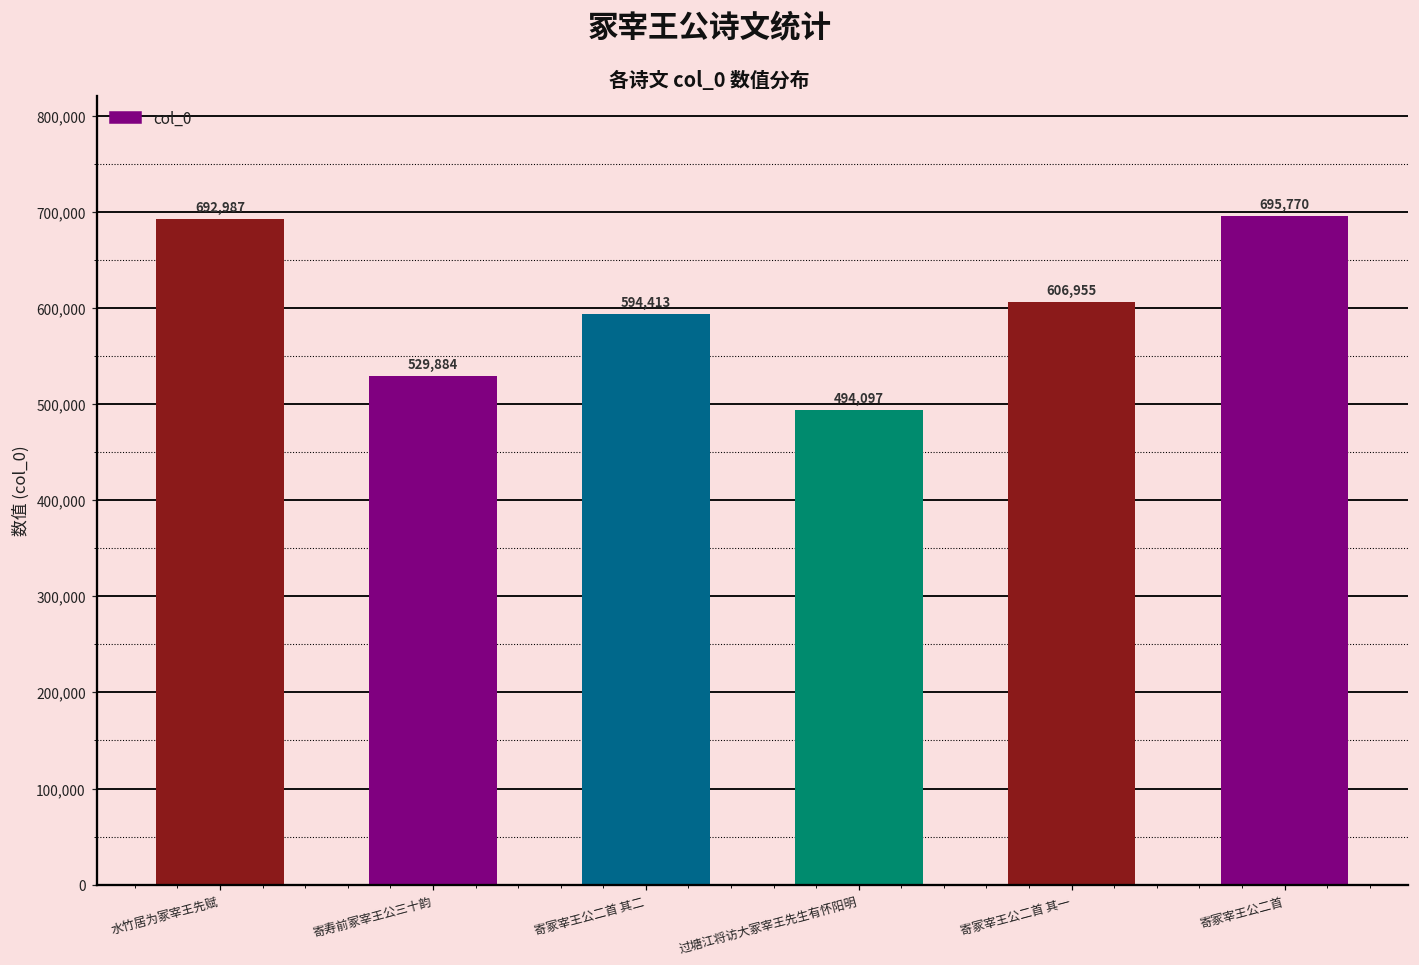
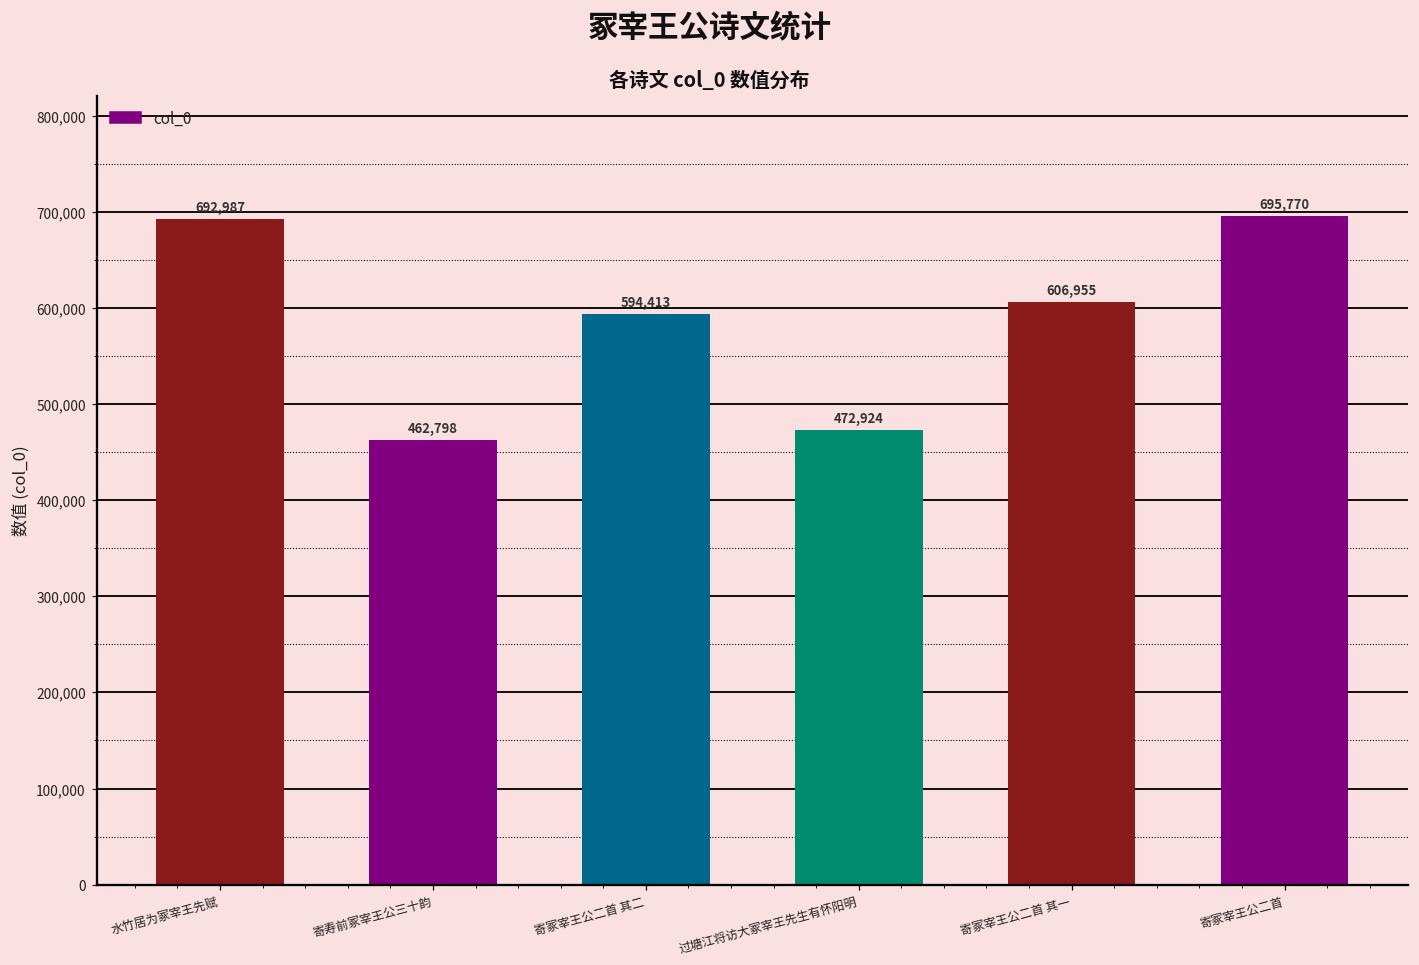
寄寿前冢宰王公三十韵: 529,884 -> 462,798
过塘江将访大冢宰王先生有怀阳明: 494,097 -> 472,924
